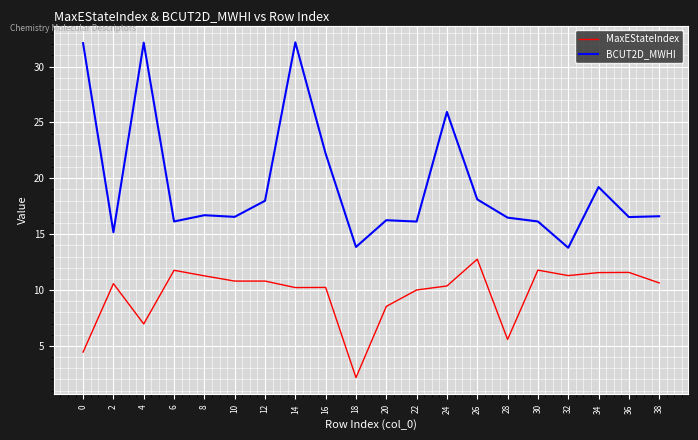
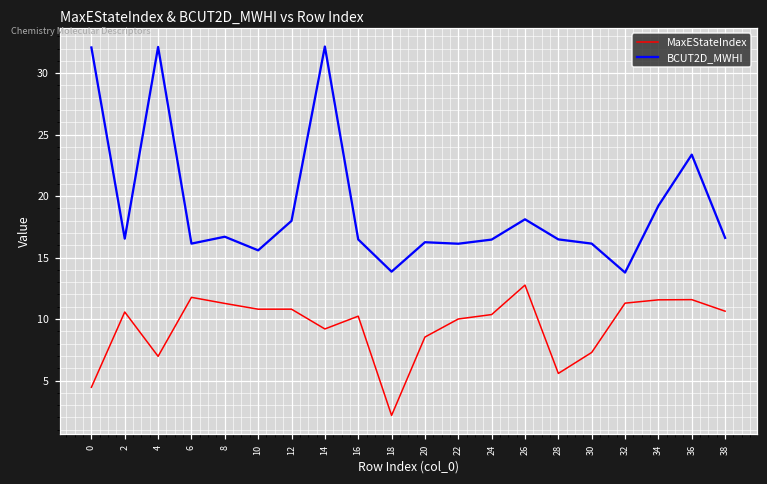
BCUT2D_MWHI, 2: 15.2 -> 16.5
BCUT2D_MWHI, 10: 16.6 -> 15.6
MaxEStateIndex, 14: 10.2 -> 9.2
BCUT2D_MWHI, 16: 22.2 -> 16.5
BCUT2D_MWHI, 24: 25.9 -> 16.5
MaxEStateIndex, 30: 11.8 -> 7.3
BCUT2D_MWHI, 36: 16.5 -> 23.4
